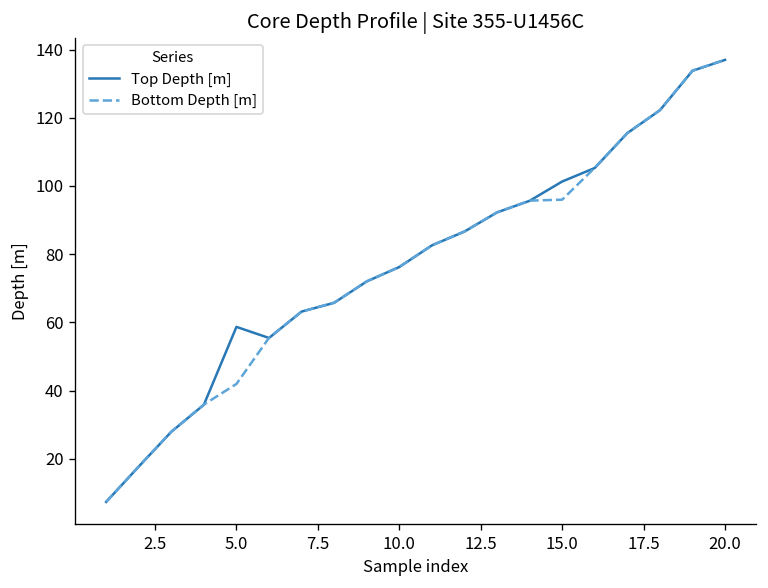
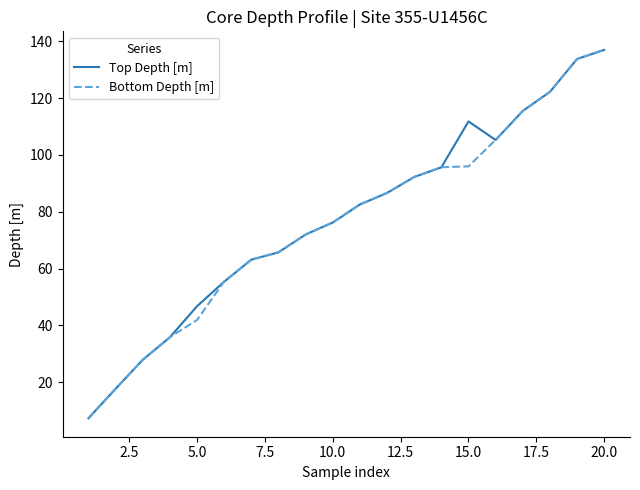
Top Depth [m], 5.0: 59 -> 47
Top Depth [m], 15.0: 101 -> 112
